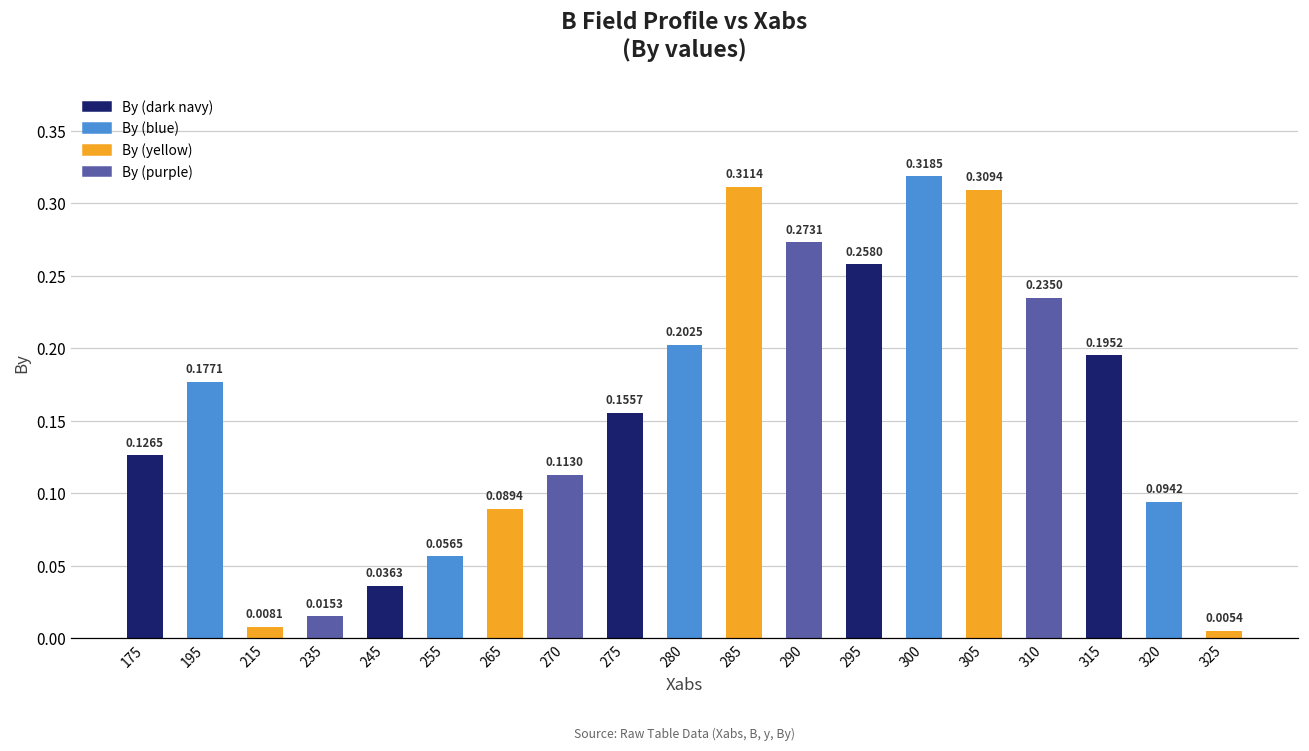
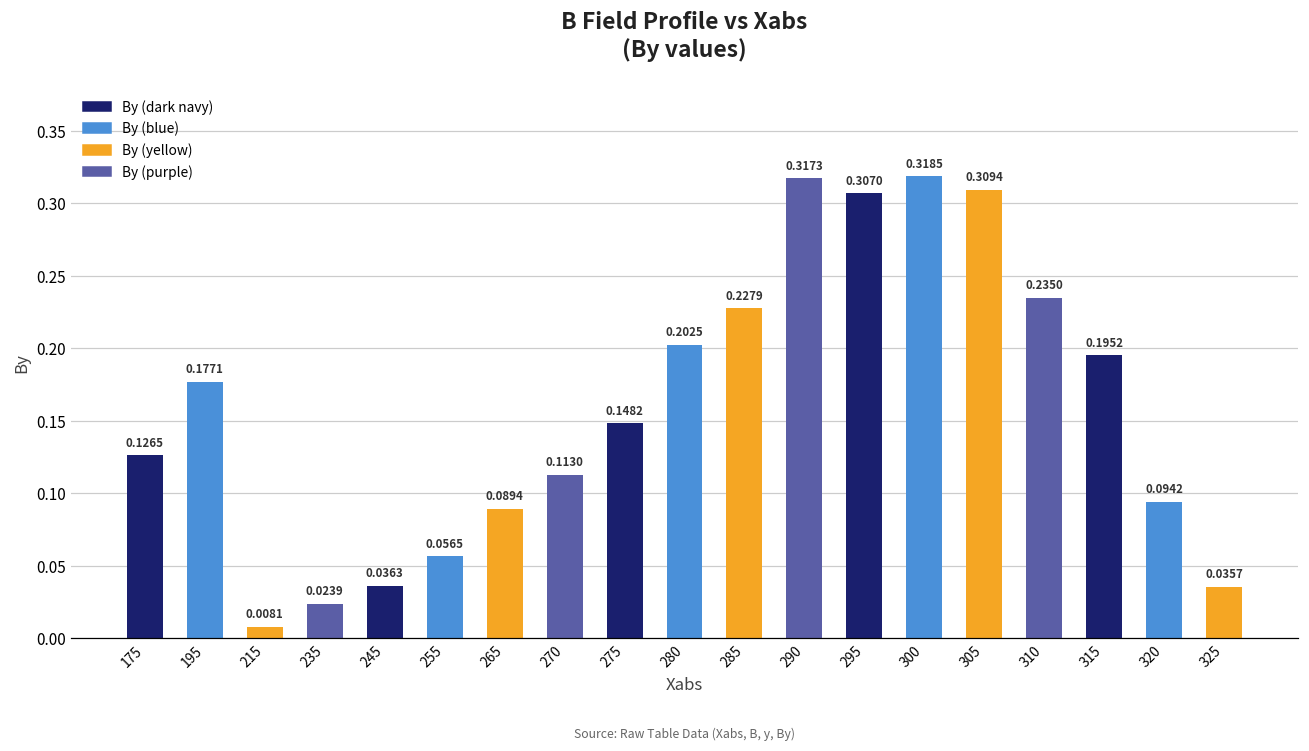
235: 0.0153 -> 0.0239
275: 0.1557 -> 0.1482
285: 0.3114 -> 0.2279
290: 0.2731 -> 0.3173
295: 0.2580 -> 0.3070
325: 0.0054 -> 0.0357
